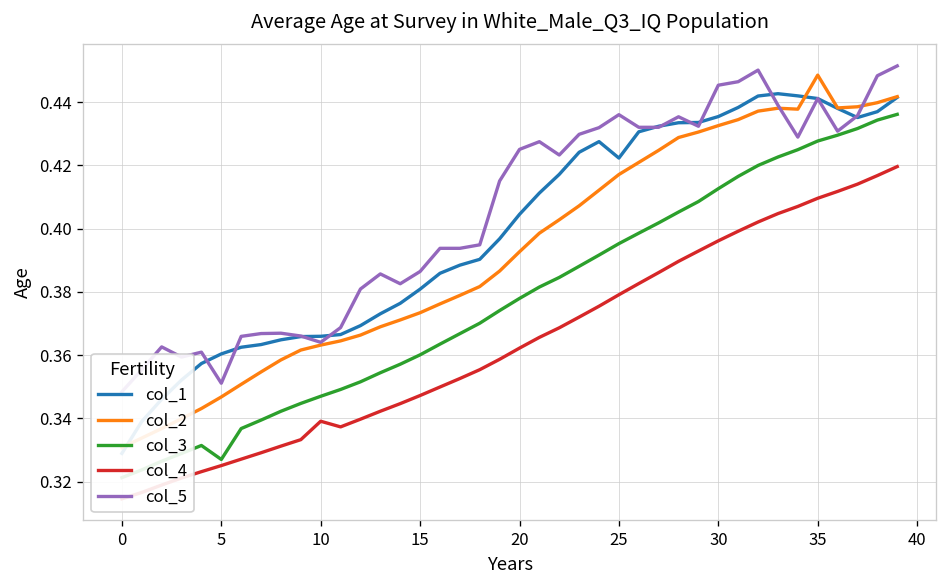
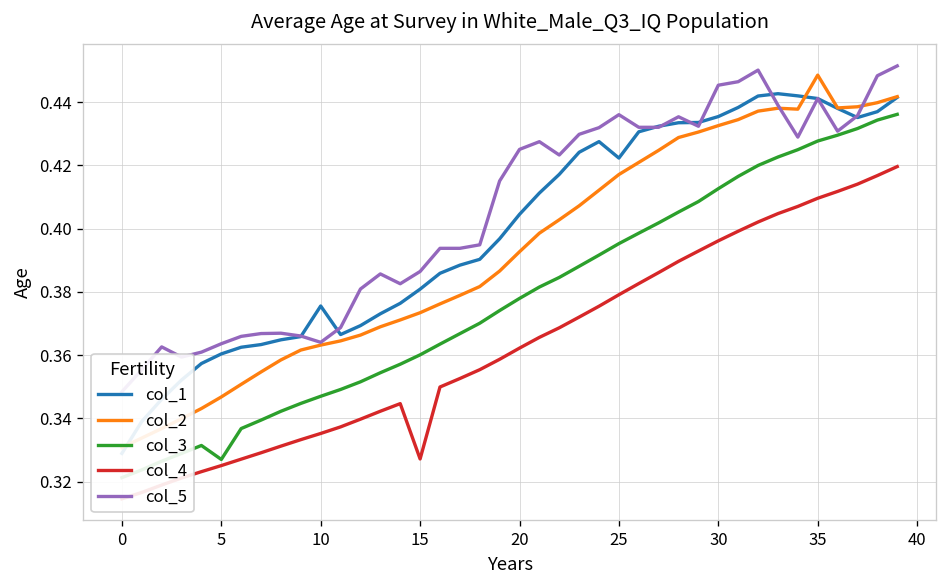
col_5, 5: 0.351 -> 0.364
col_1, 10: 0.366 -> 0.376
col_4, 10: 0.339 -> 0.335
col_4, 15: 0.347 -> 0.327
